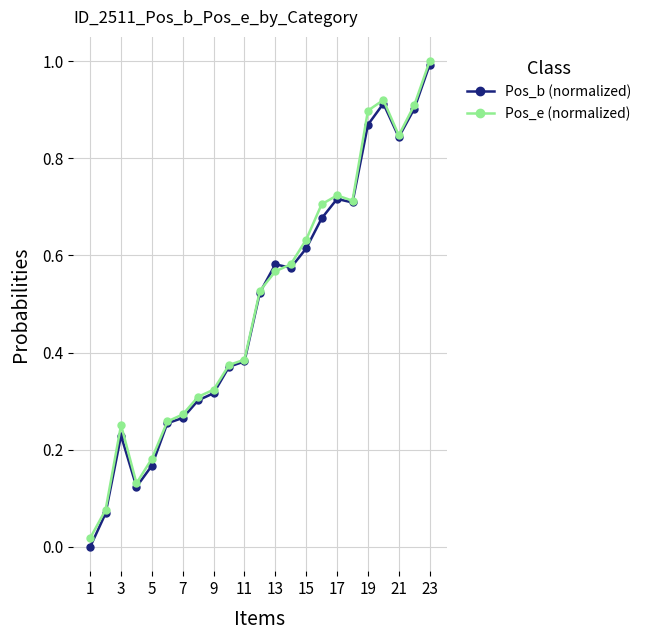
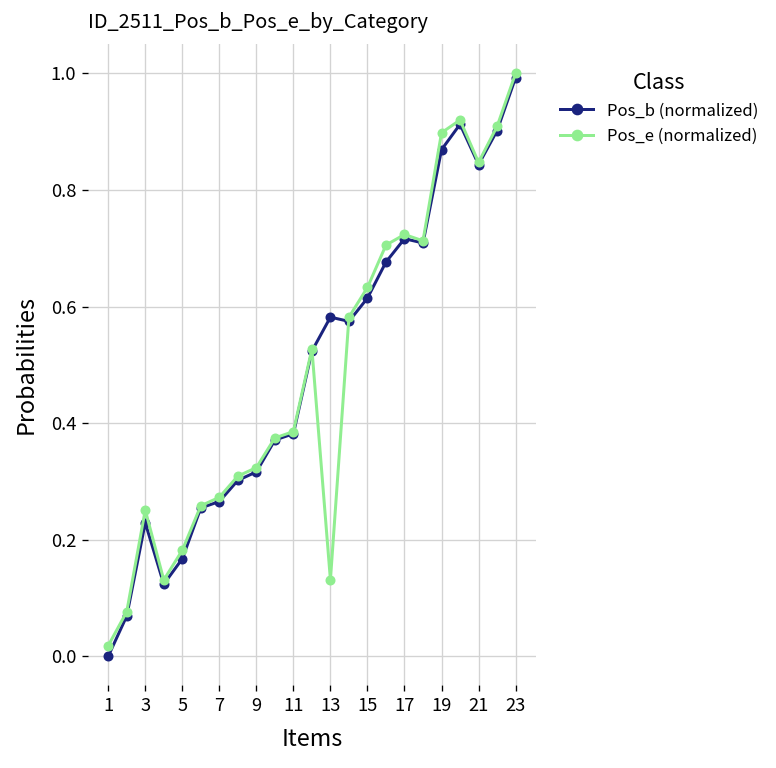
Pos_e (normalized), 13: 0.57 -> 0.13
